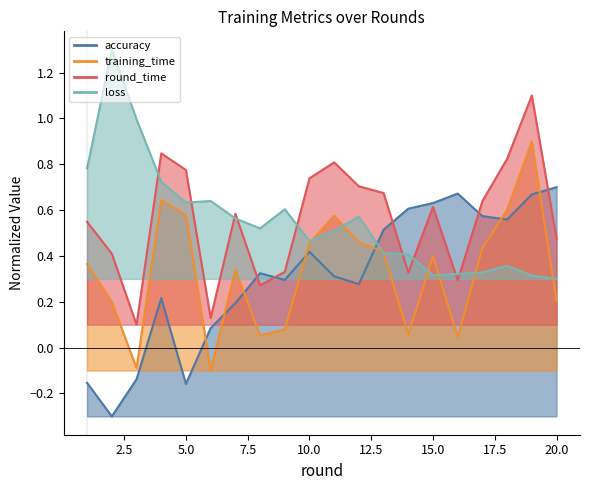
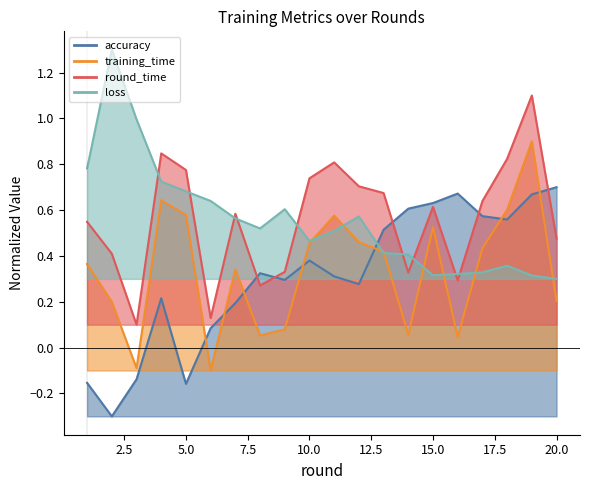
loss, 5.0: 0.63 -> 0.68
accuracy, 10.0: 0.42 -> 0.38
training_time, 15.0: 0.40 -> 0.53
